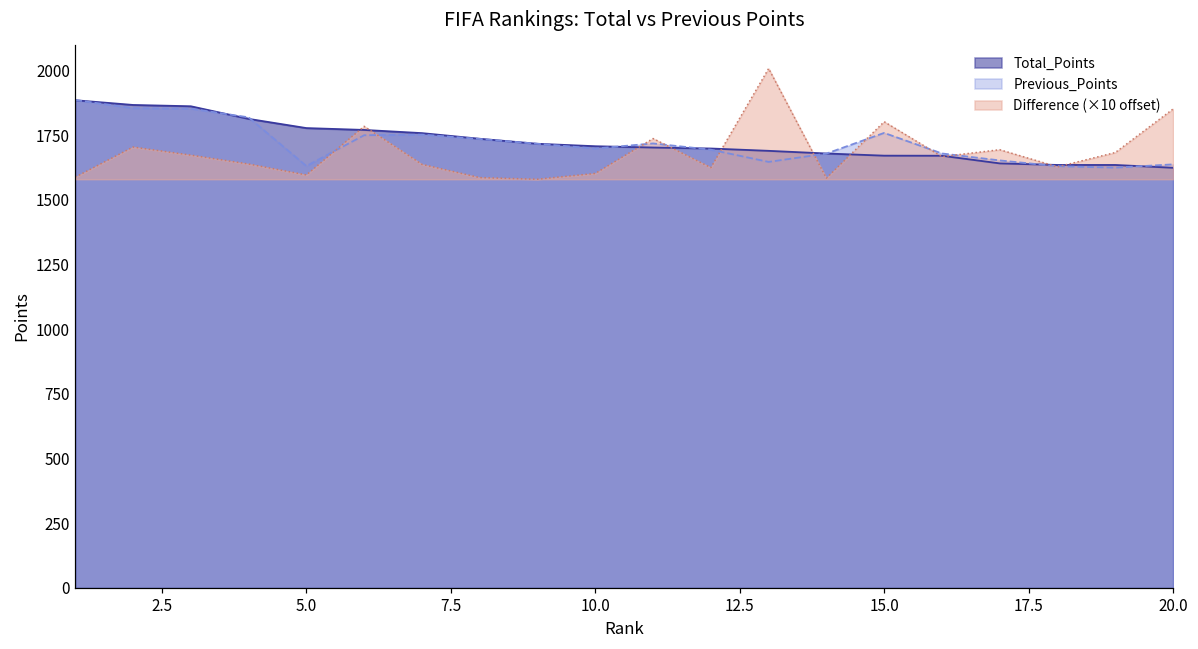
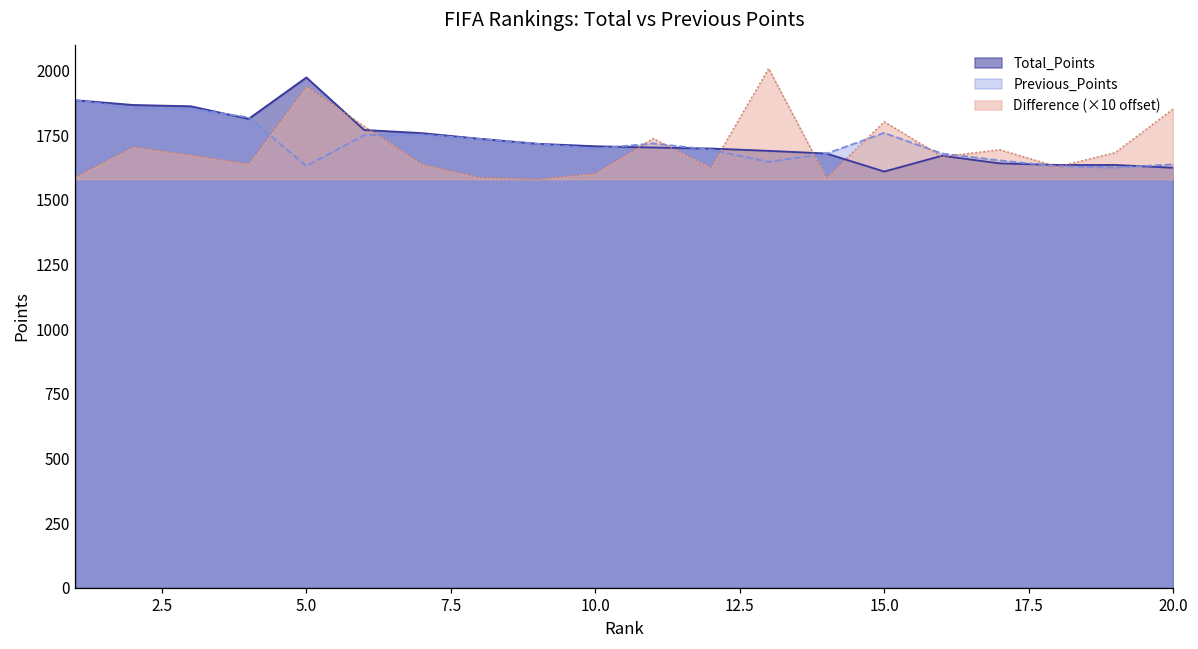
Total_Points, 5.0: 1780 -> 1970
Difference (×10 offset), 5.0: 1600 -> 1940
Total_Points, 15.0: 1670 -> 1610
